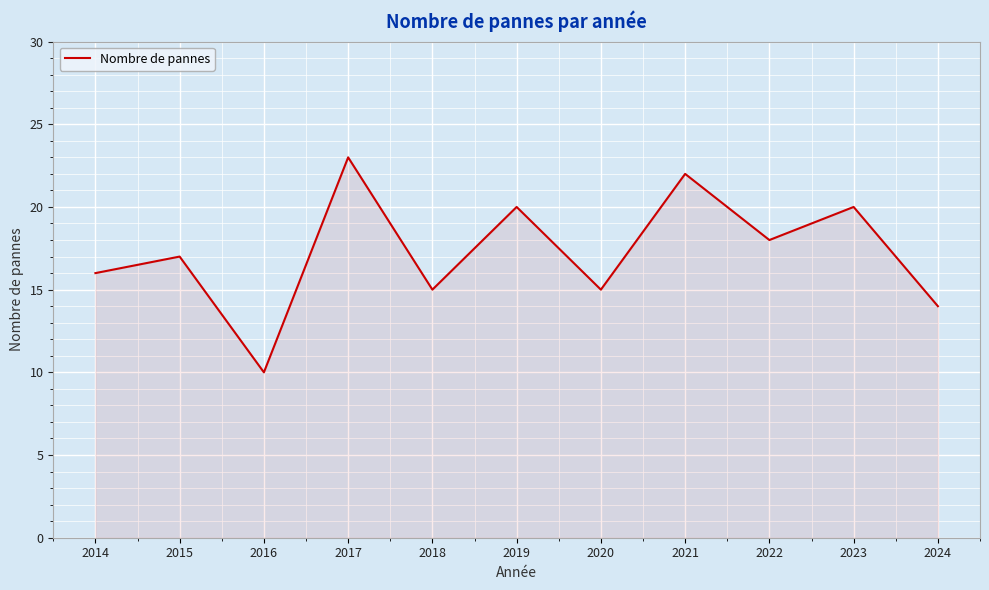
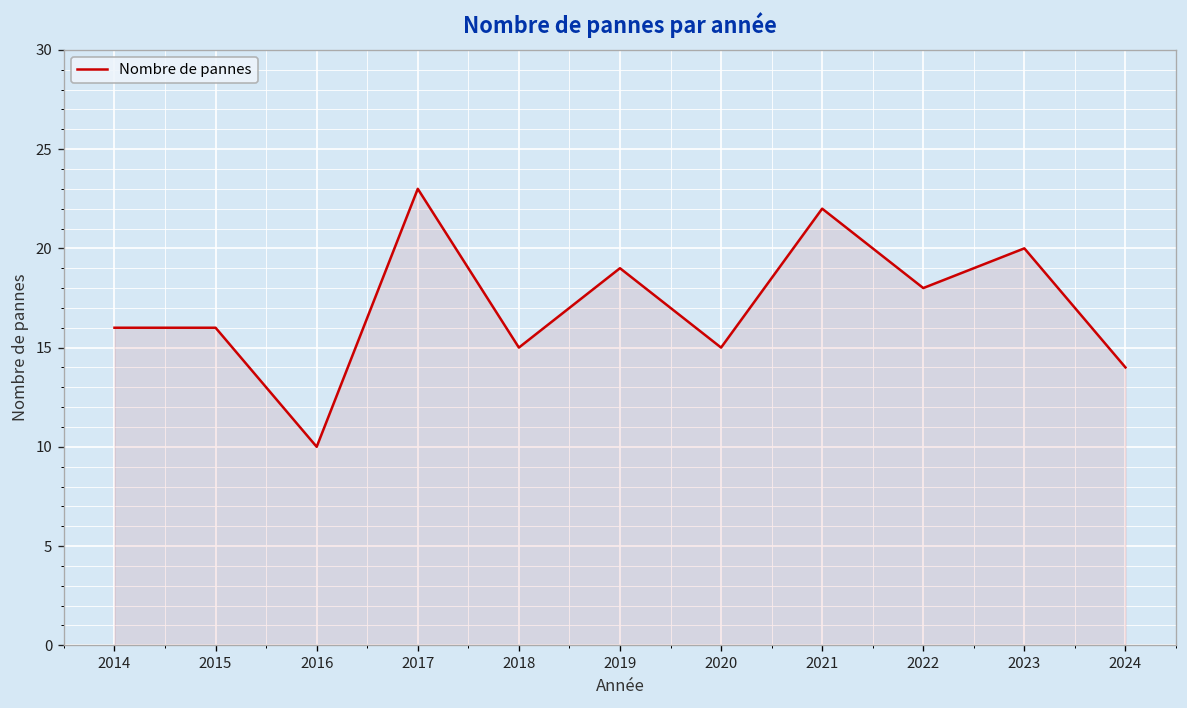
2015: 17 -> 16
2019: 20 -> 19
